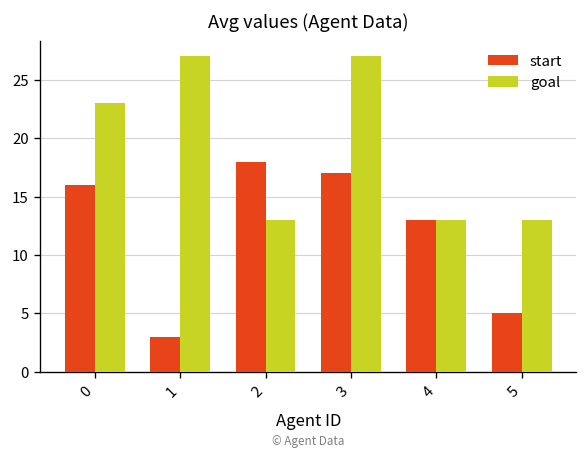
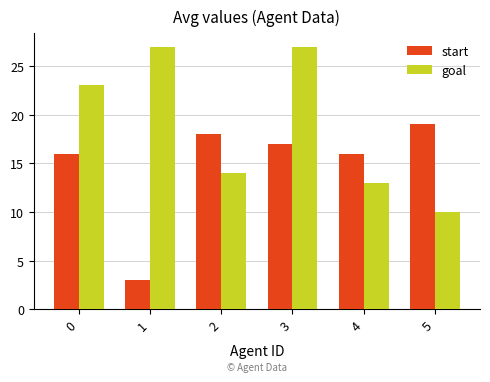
goal, 2: 13 -> 14
start, 4: 13 -> 16
start, 5: 5 -> 19
goal, 5: 13 -> 10
